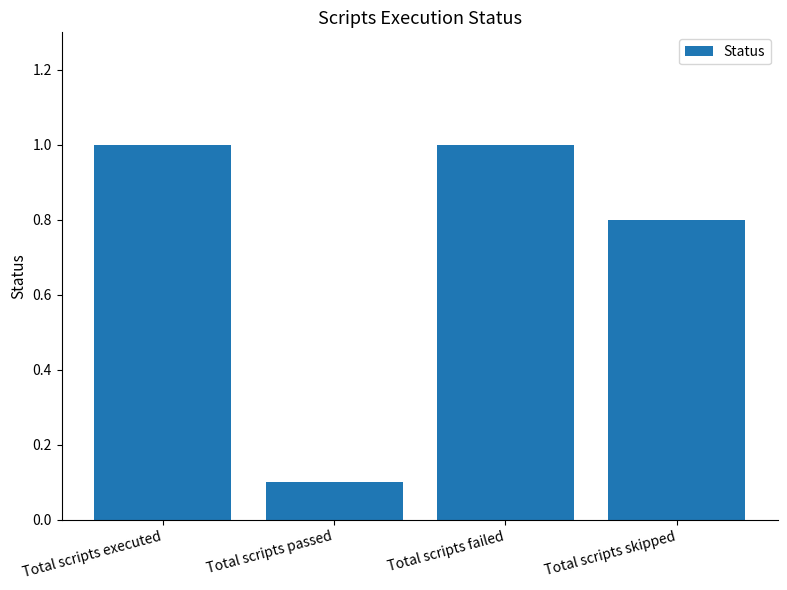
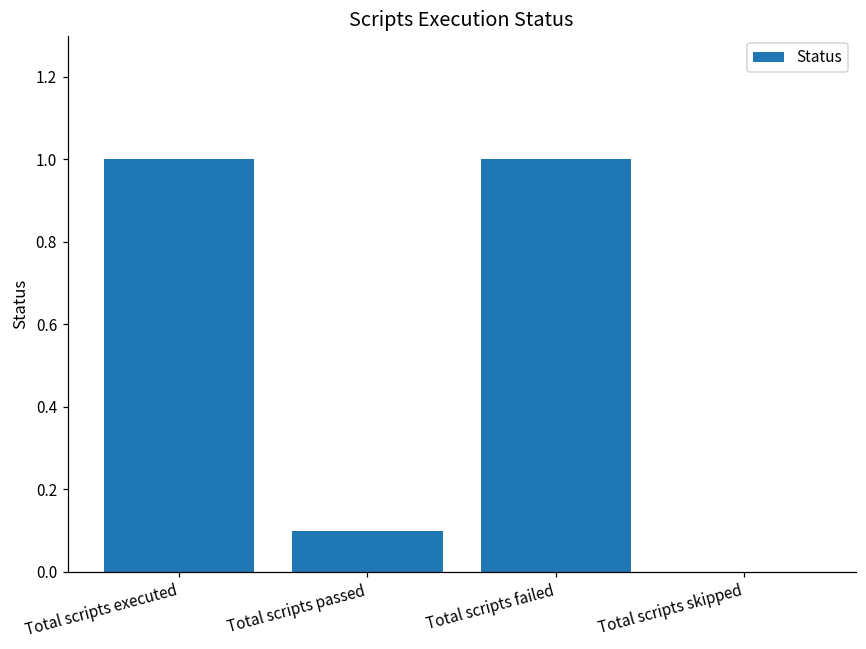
Total scripts skipped: 0.8 -> 0.0
